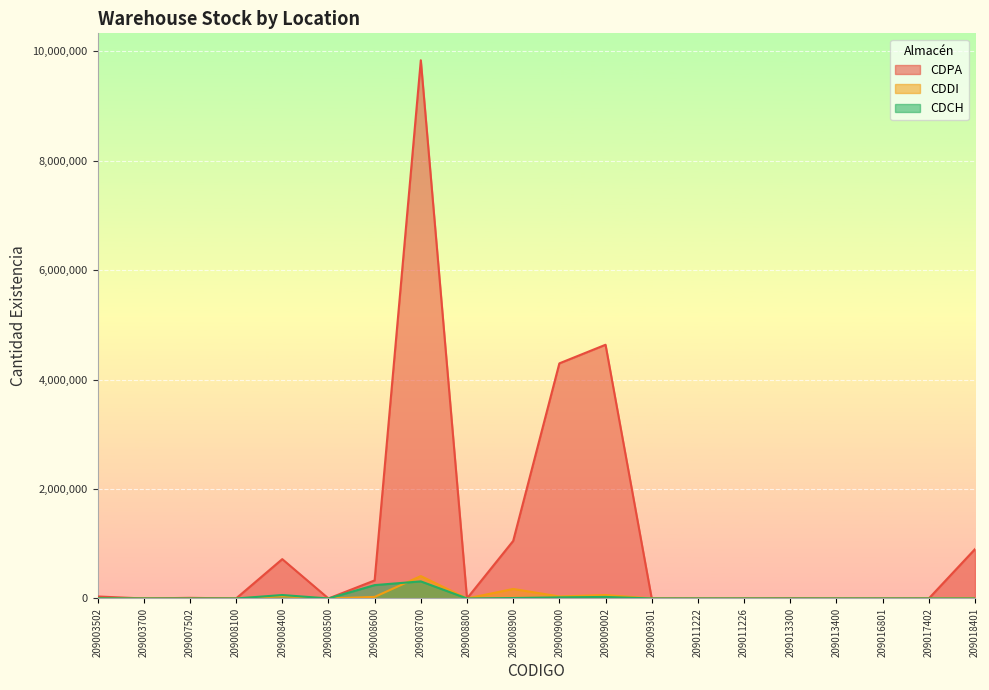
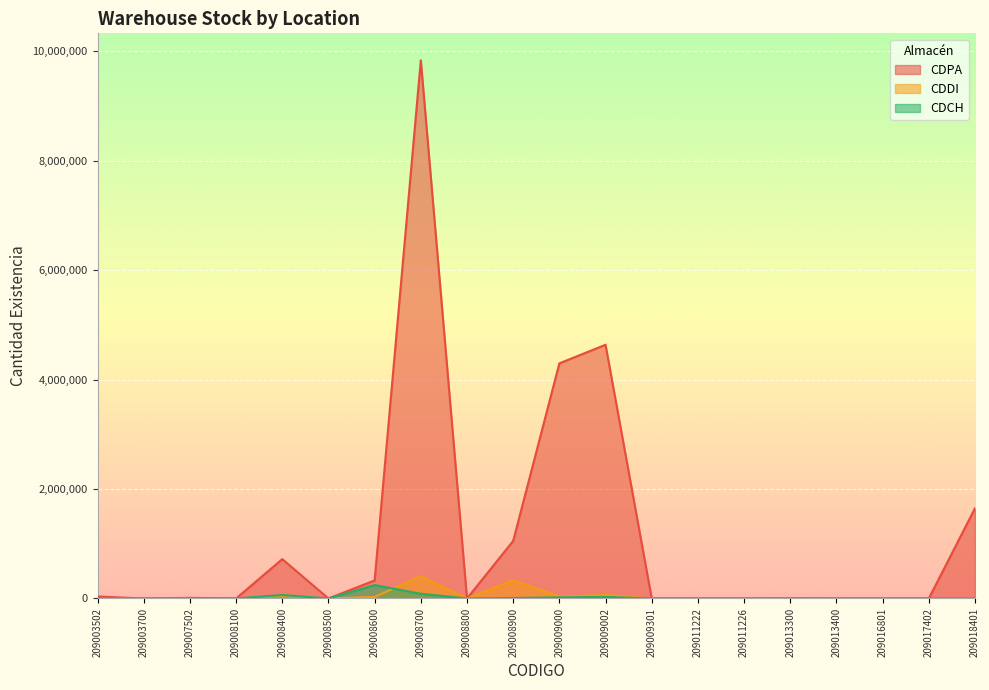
CDCH, 209008700: 300,000 -> 100,000
CDDI, 209008900: 200,000 -> 300,000
CDPA, 209018401: 900,000 -> 1,600,000
